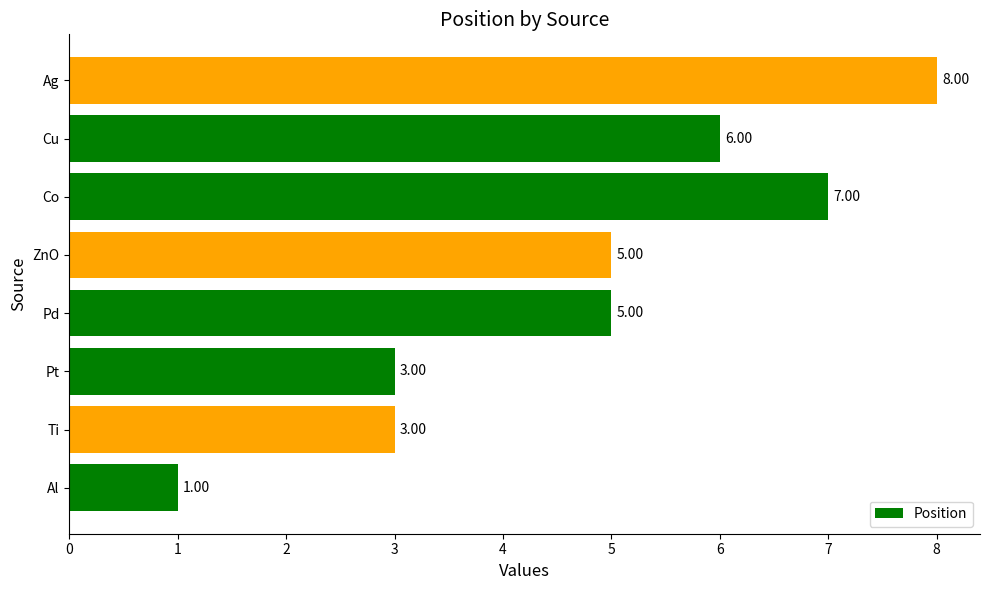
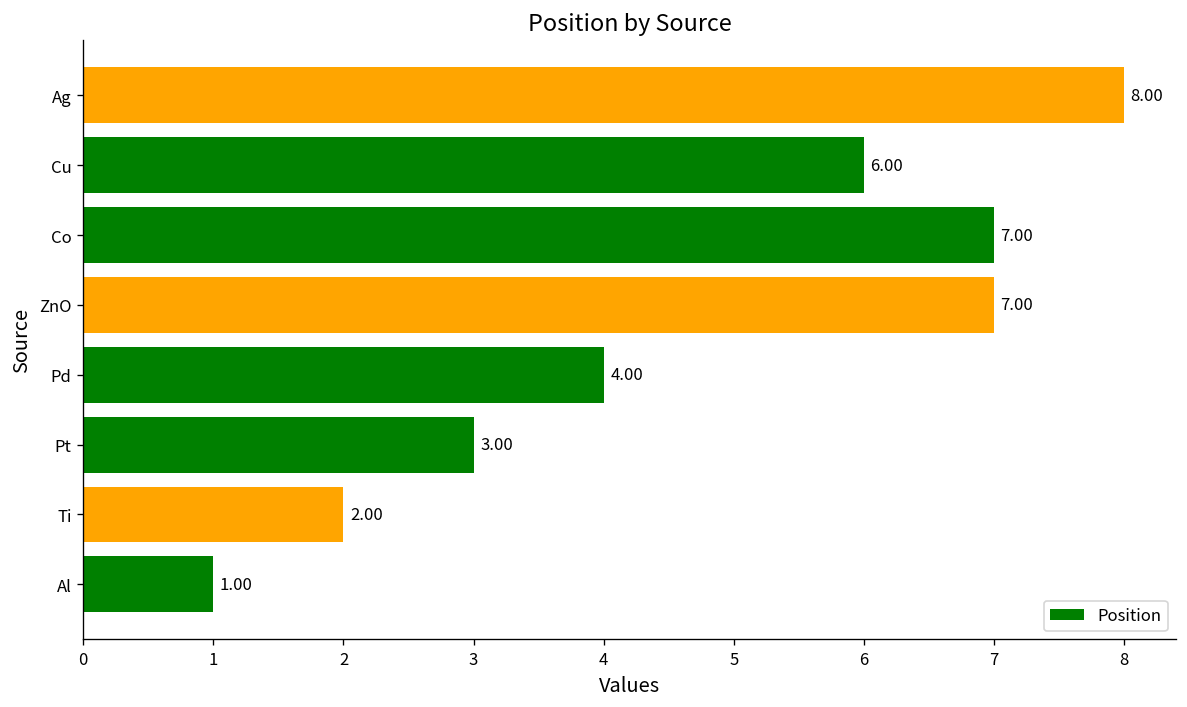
ZnO: 5.00 -> 7.00
Pd: 5.00 -> 4.00
Ti: 3.00 -> 2.00
